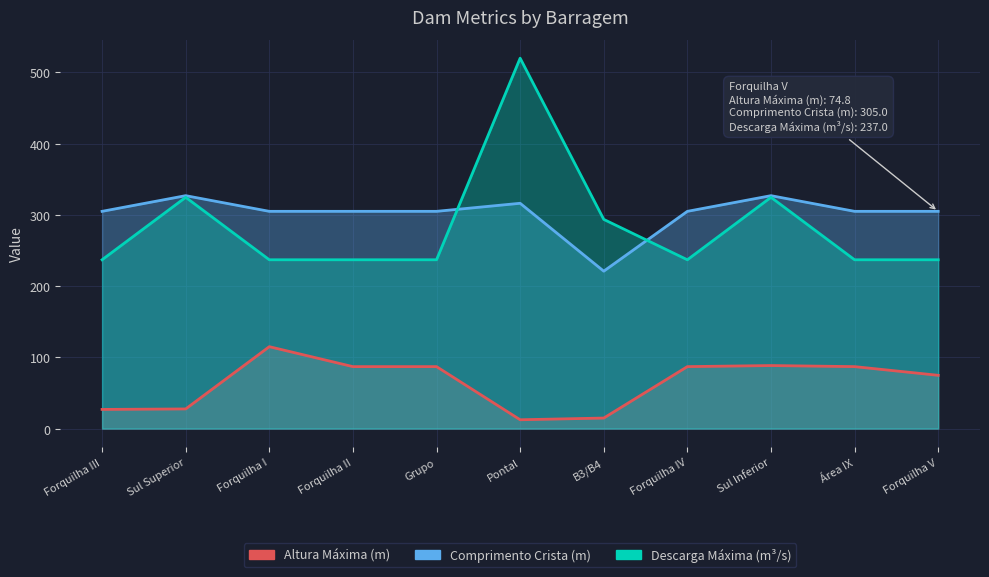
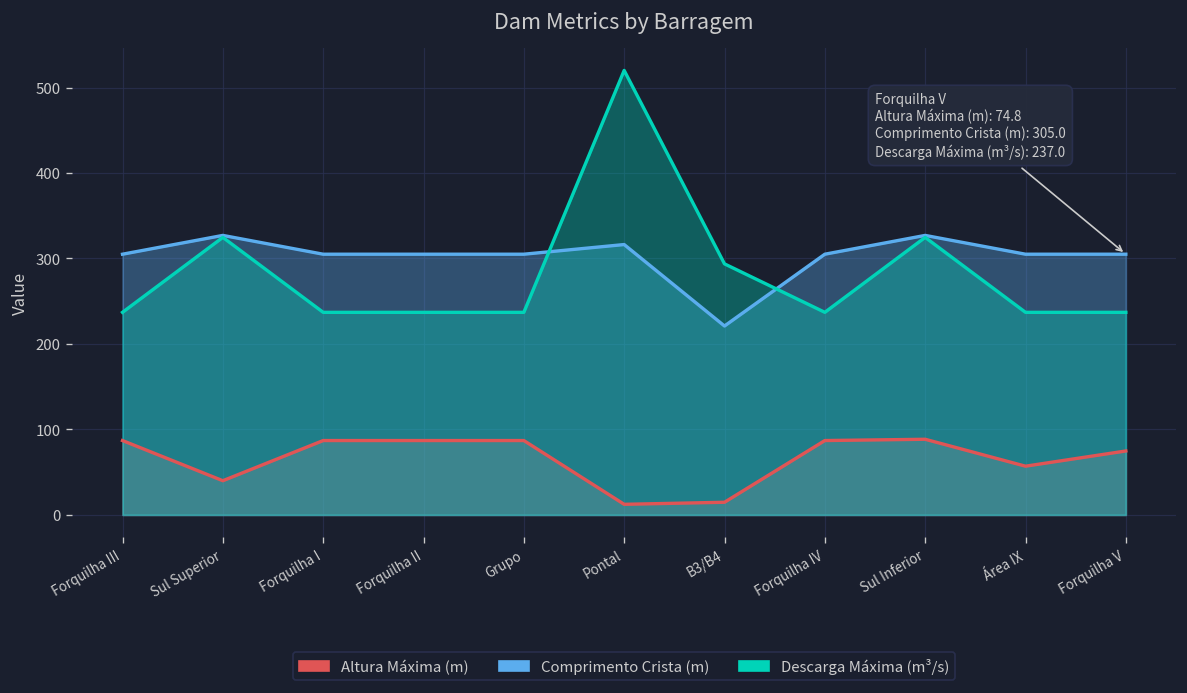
Altura Máxima (m), Forquilha III: 30 -> 90
Altura Máxima (m), Sul Superior: 30 -> 40
Altura Máxima (m), Forquilha I: 120 -> 90
Altura Máxima (m), Área IX: 90 -> 60
